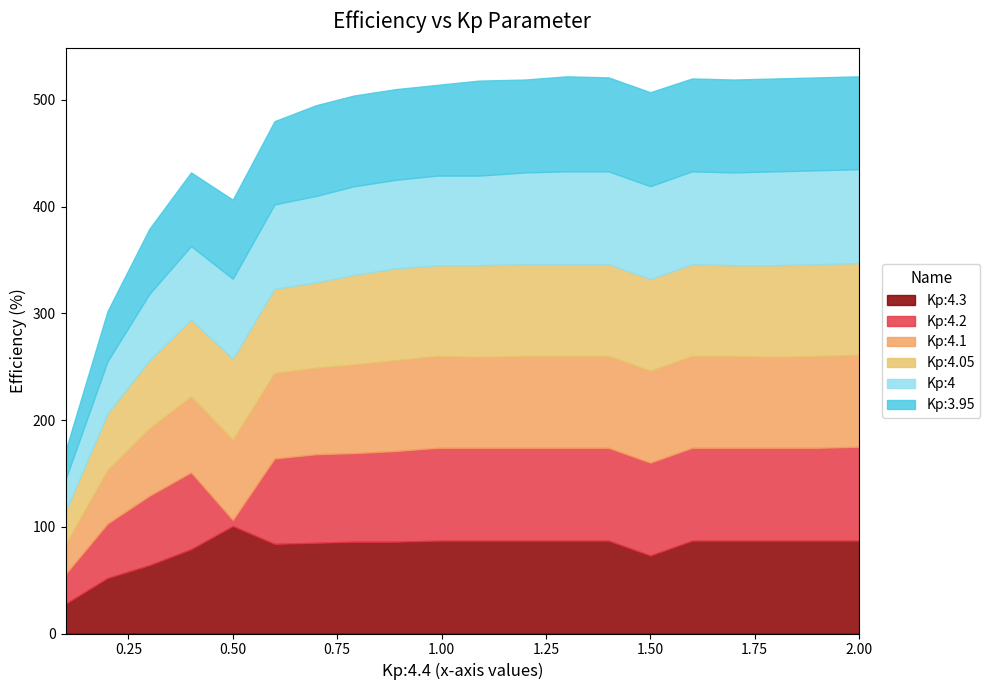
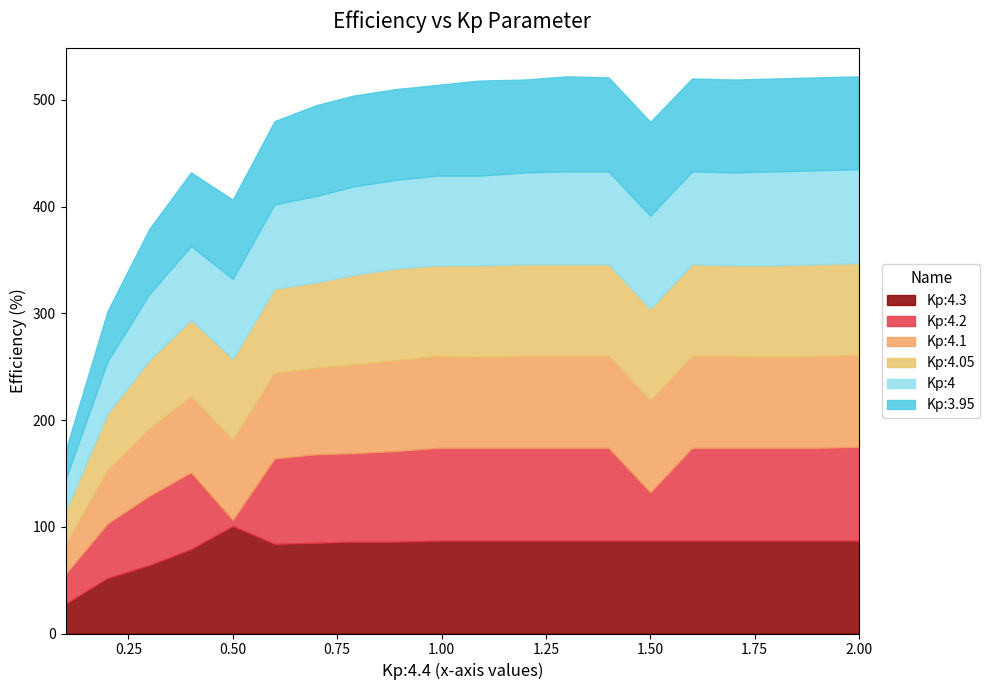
Kp:4.3, 1.50: 73 -> 87
Kp:4.2, 1.50: 87 -> 45
